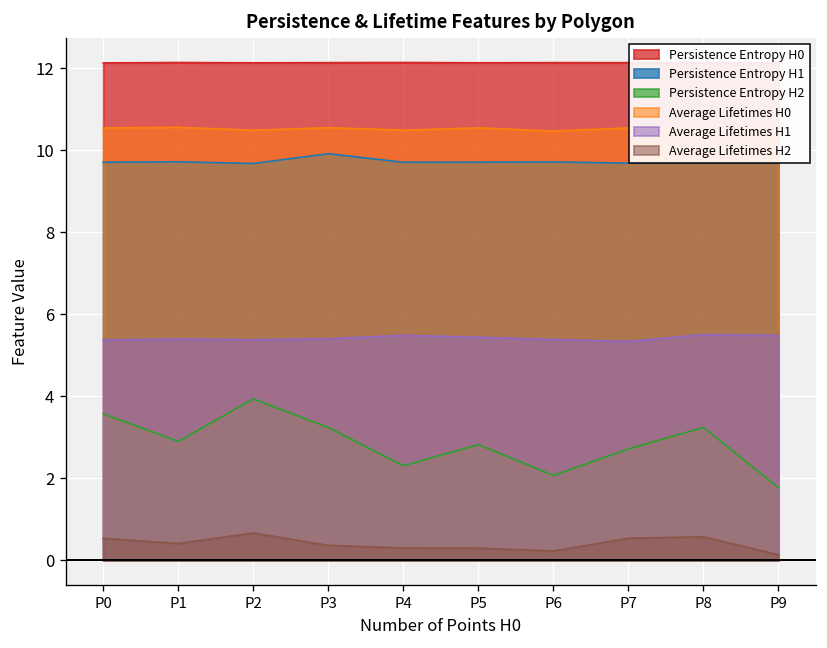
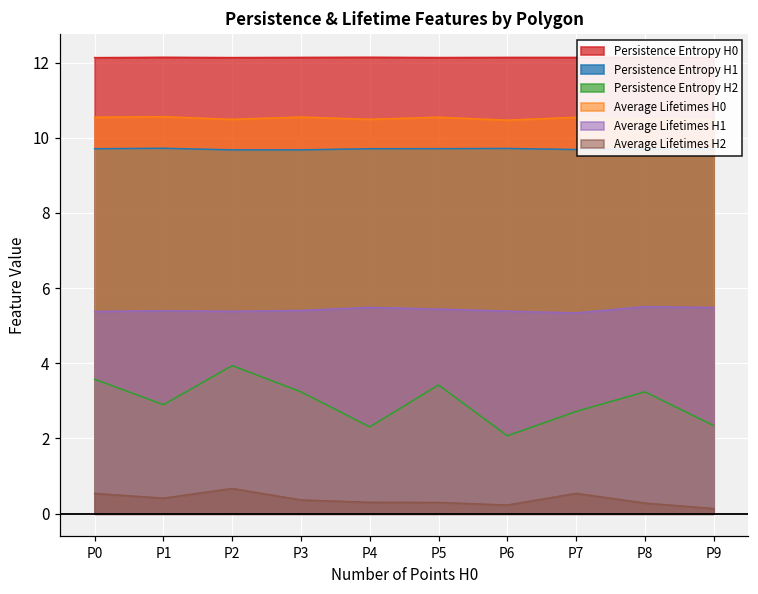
Persistence Entropy H1, P3: 9.9 -> 9.7
Persistence Entropy H2, P5: 2.8 -> 3.4
Average Lifetimes H2, P8: 0.6 -> 0.3
Persistence Entropy H2, P9: 1.8 -> 2.3
